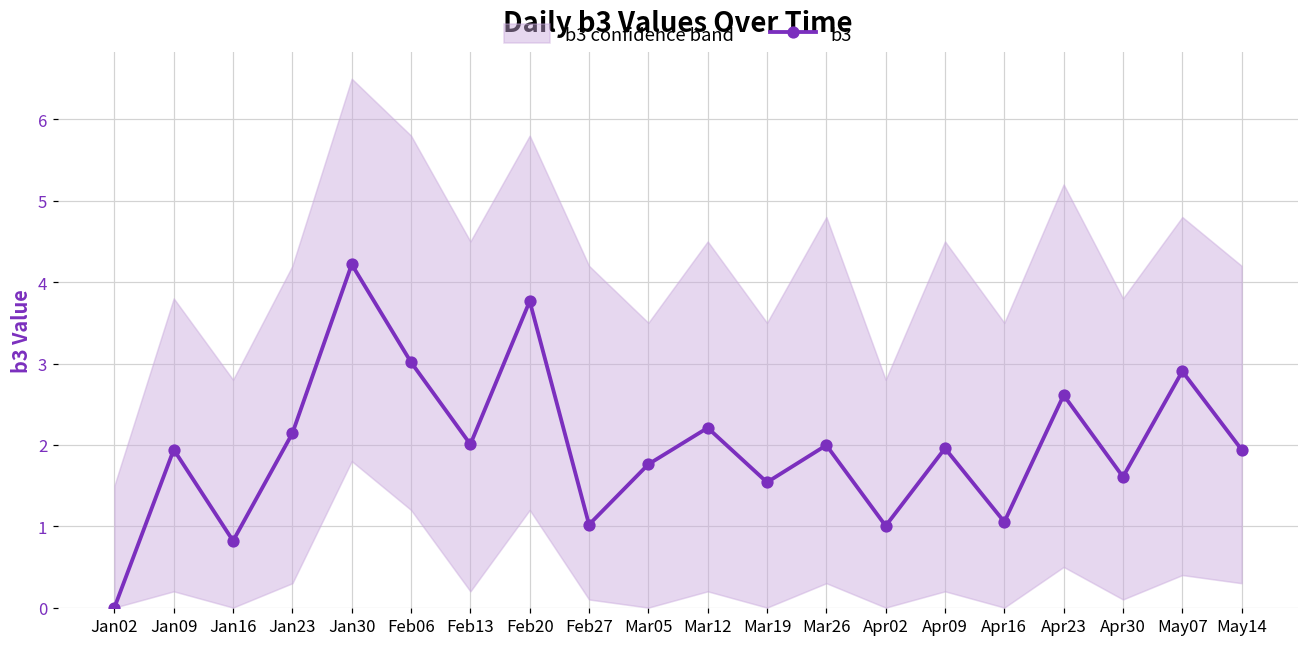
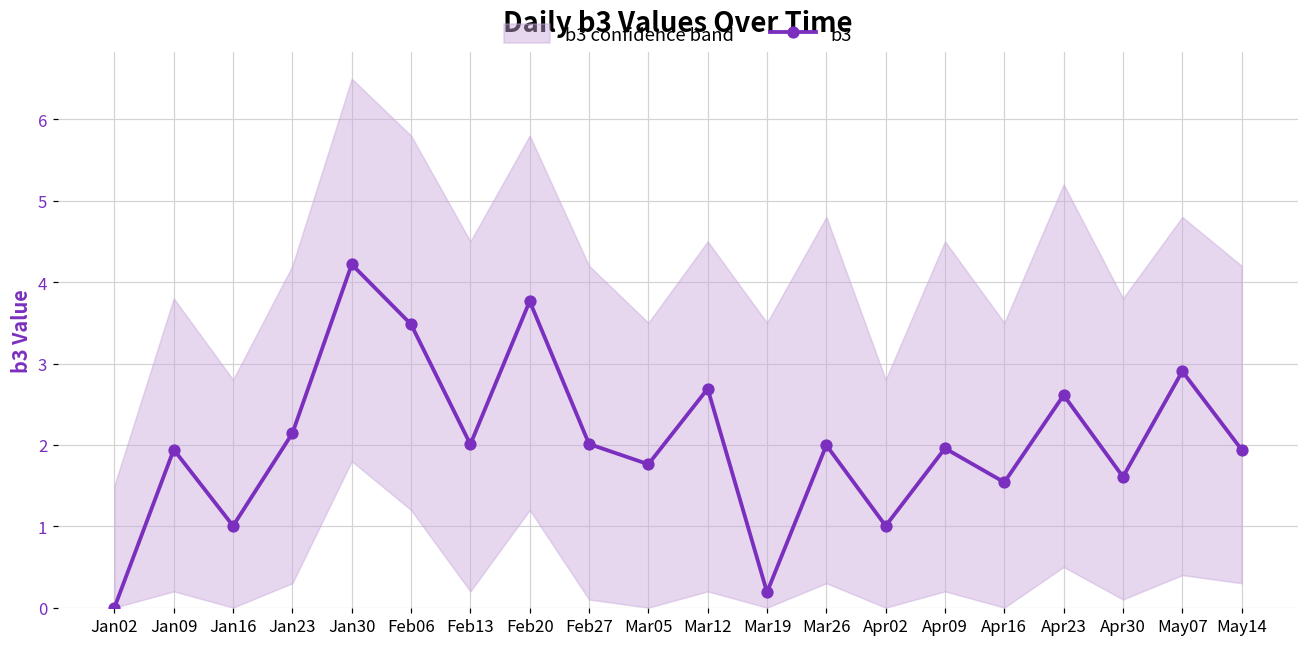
b3, Jan16: 0.8 -> 1.0
b3, Feb06: 3.0 -> 3.5
b3, Feb27: 1.0 -> 2.0
b3, Mar12: 2.2 -> 2.7
b3, Mar19: 1.5 -> 0.2
b3, Apr16: 1.1 -> 1.5
